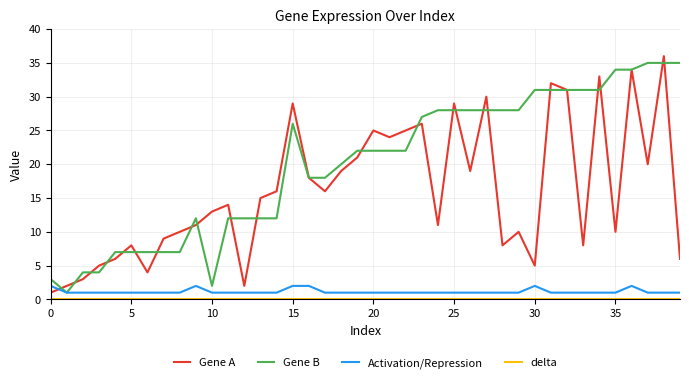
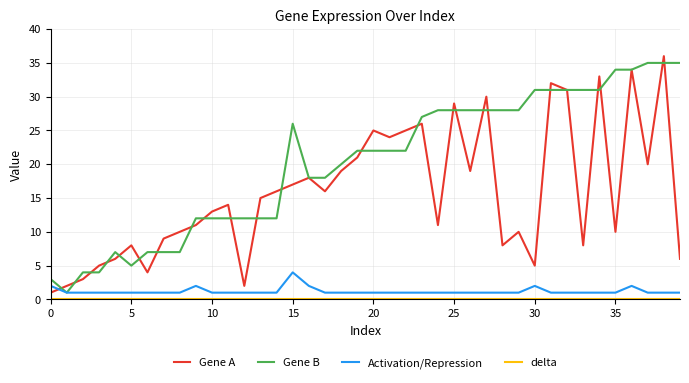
Gene B, 5: 7 -> 5
Gene B, 10: 2 -> 12
Gene A, 15: 29 -> 17
Activation/Repression, 15: 2 -> 4
